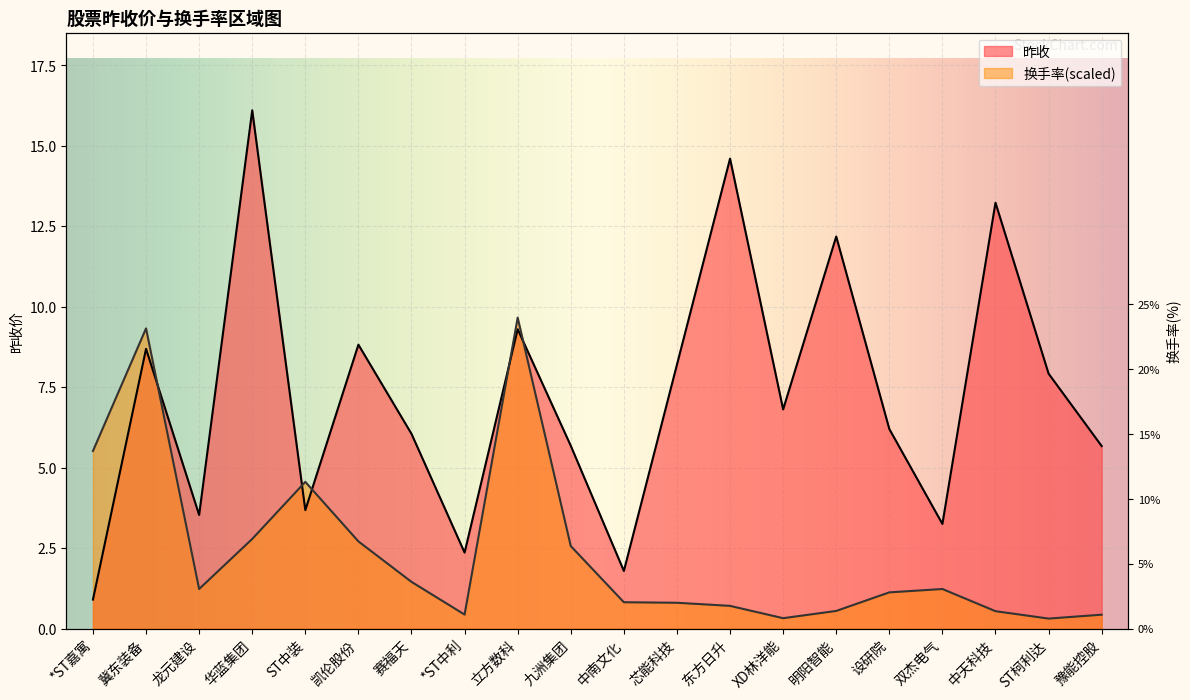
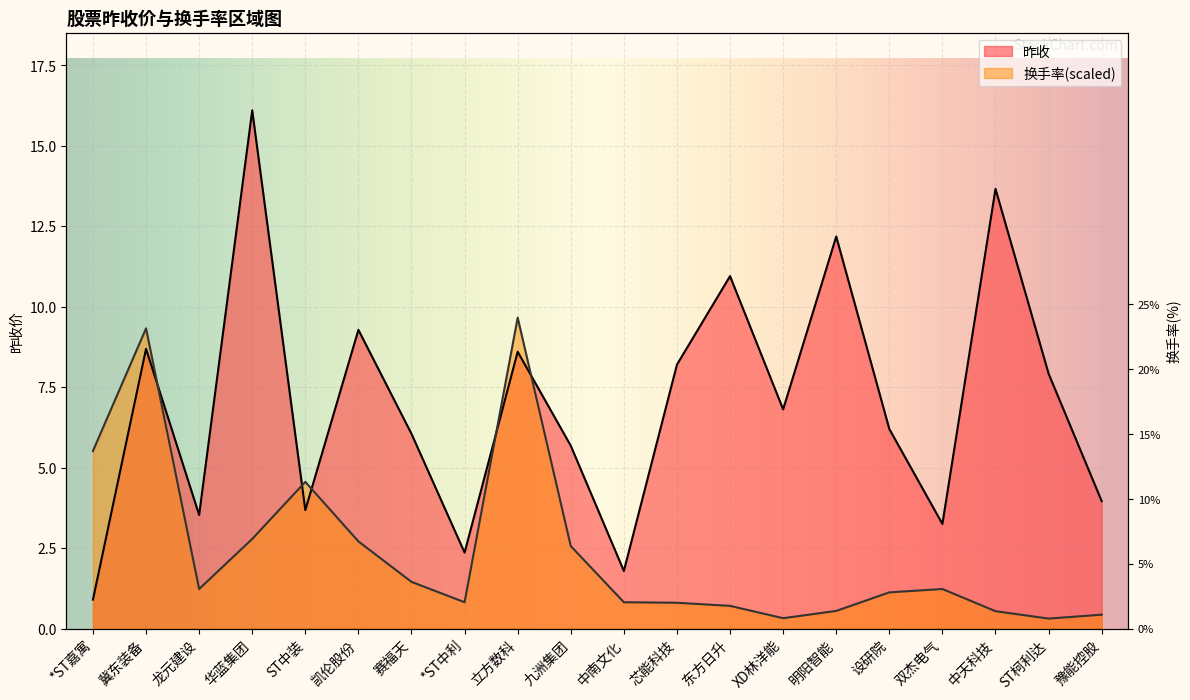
昨收, 凯伦股份: 8.8 -> 9.3
换手率(scaled), *ST中利: 0.4 -> 0.8
昨收, 立方数科: 9.3 -> 8.6
昨收, 东方日升: 14.6 -> 11.0
昨收, 中天科技: 13.2 -> 13.7
昨收, 豫能控股: 5.7 -> 4.0
